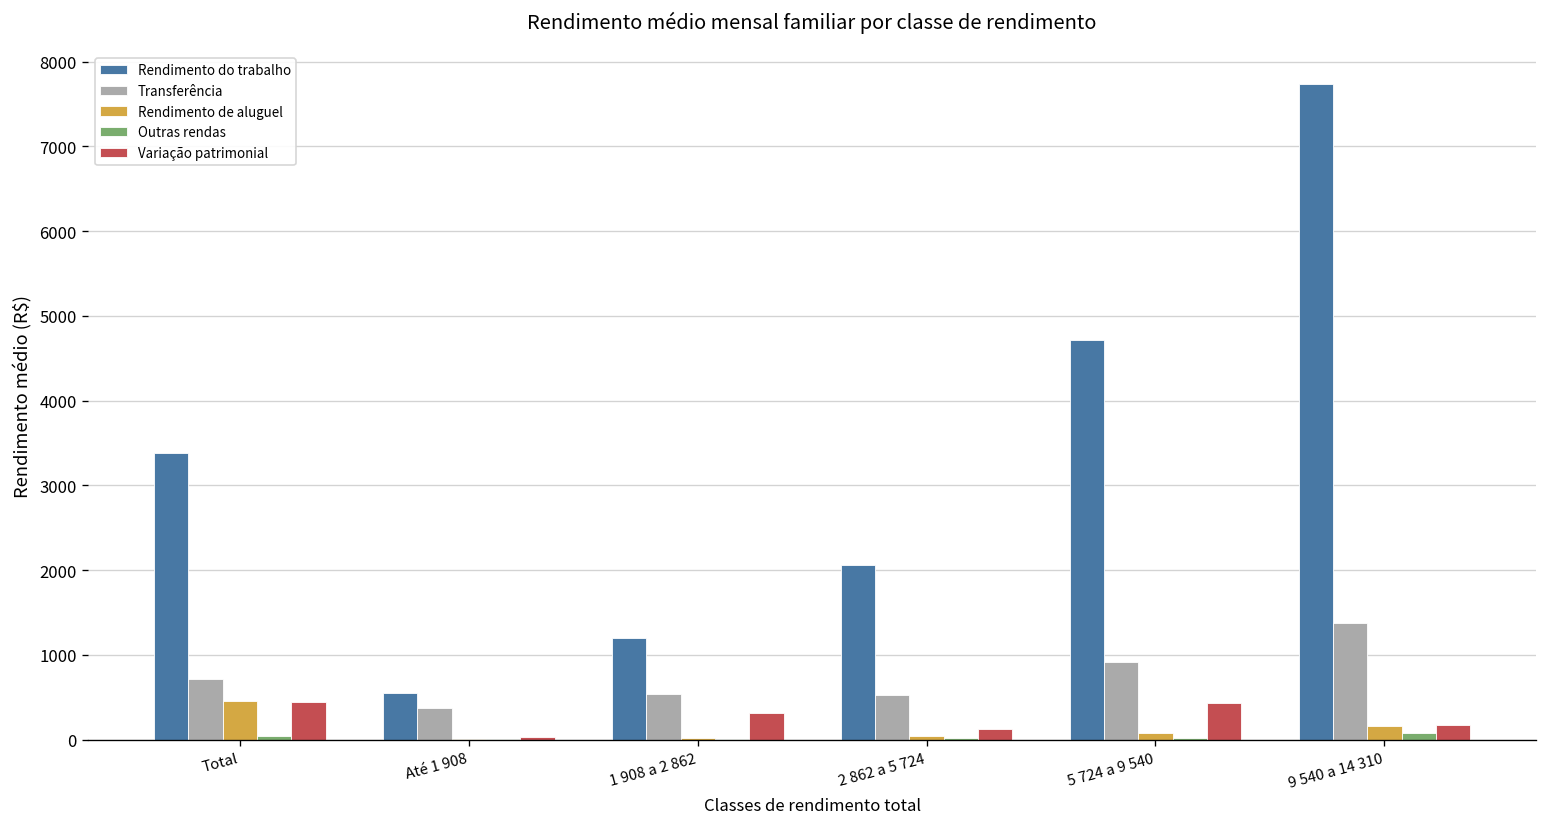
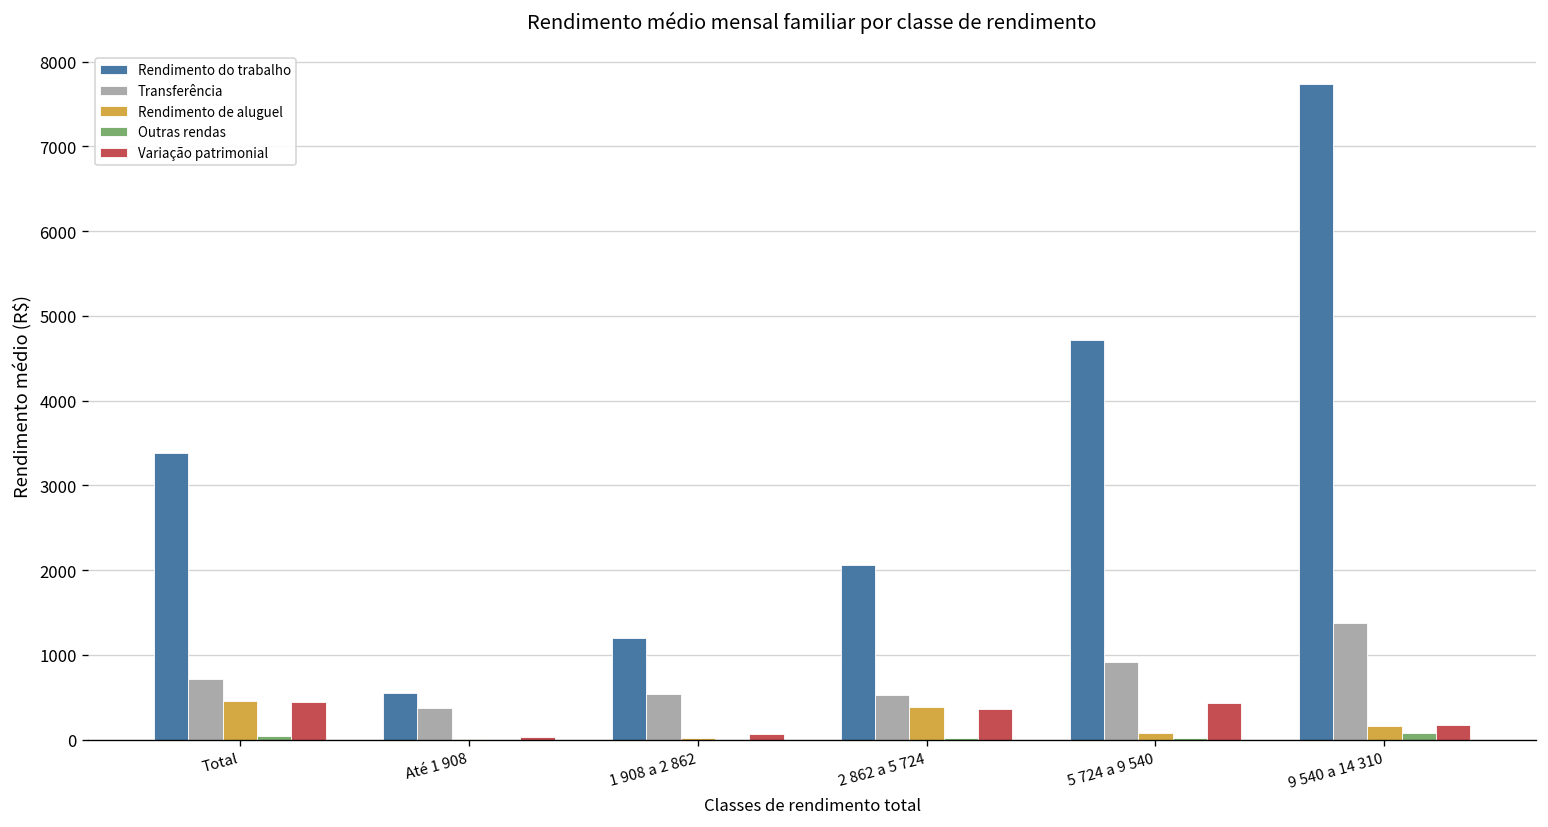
Variação patrimonial, 1 908 a 2 862: 300 -> 100
Rendimento de aluguel, 2 862 a 5 724: 0 -> 400
Variação patrimonial, 2 862 a 5 724: 100 -> 400
